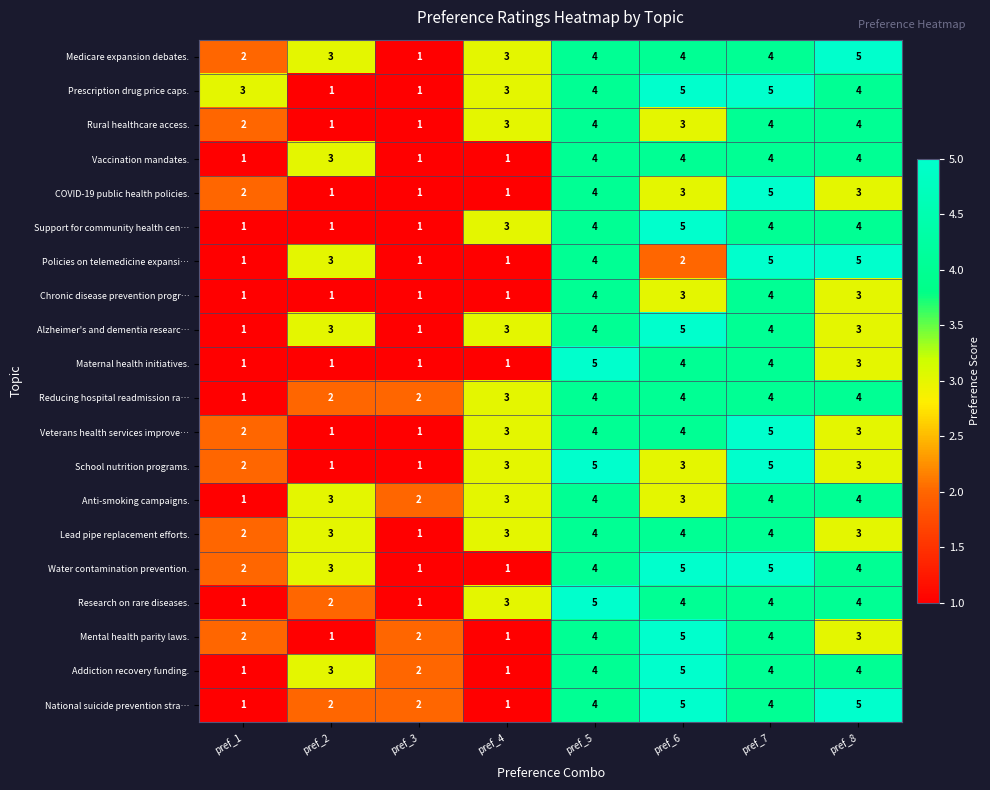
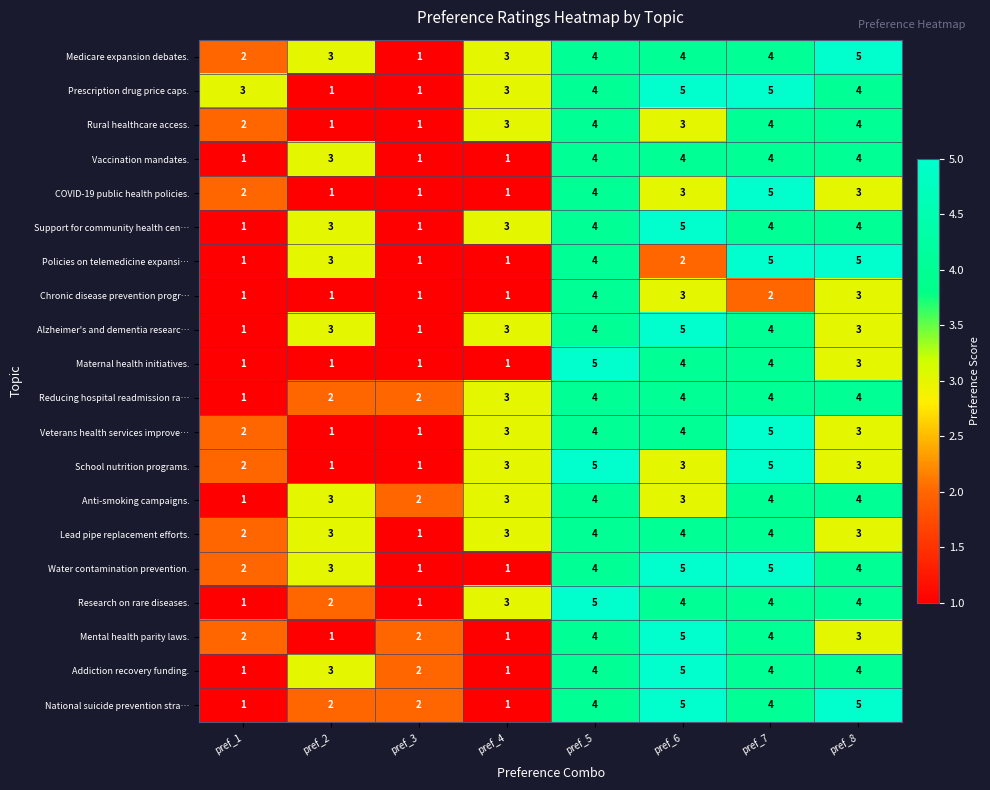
Support for community health cen…, pref_2: 1 -> 3
Chronic disease prevention progr…, pref_7: 4 -> 2
